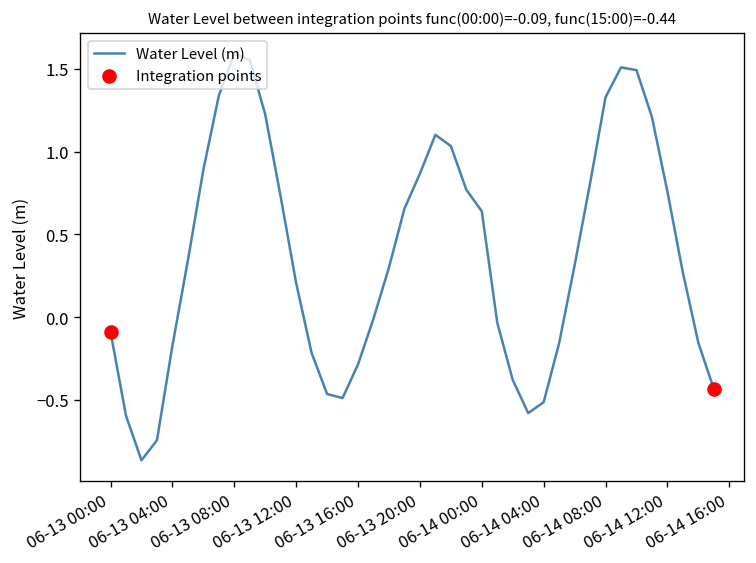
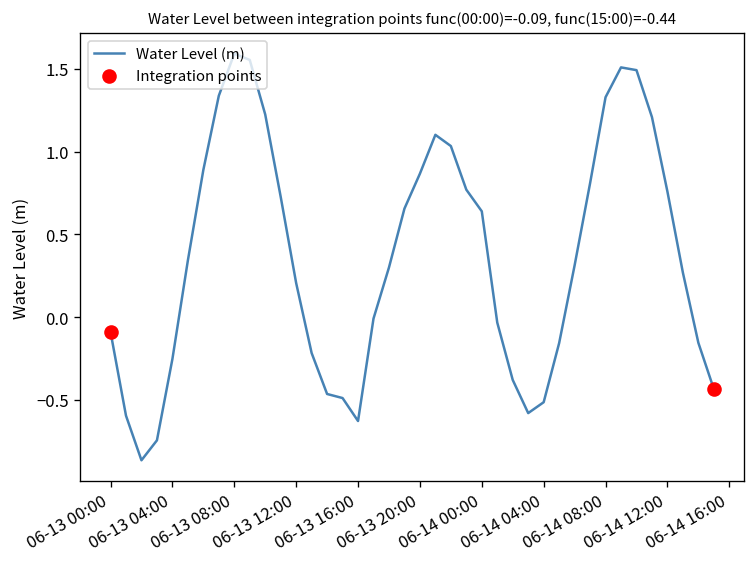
Water Level (m), 06-13 04:00: -0.17 -> -0.25
Water Level (m), 06-13 16:00: -0.29 -> -0.63
